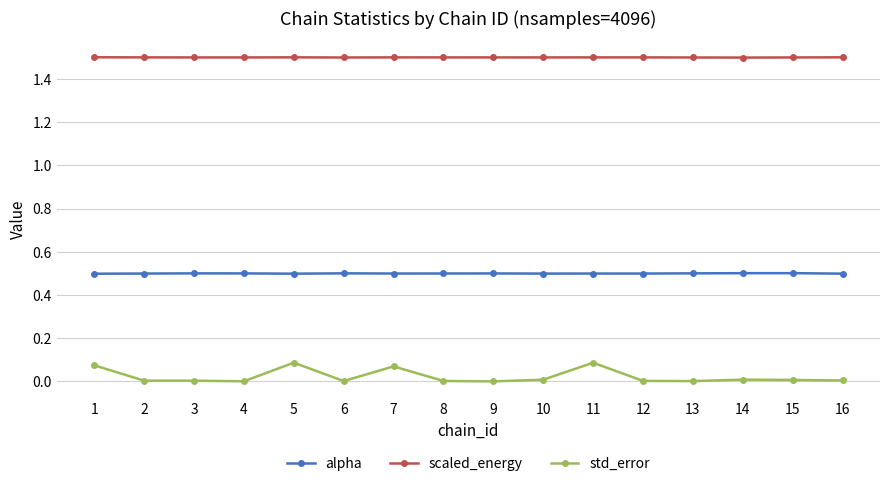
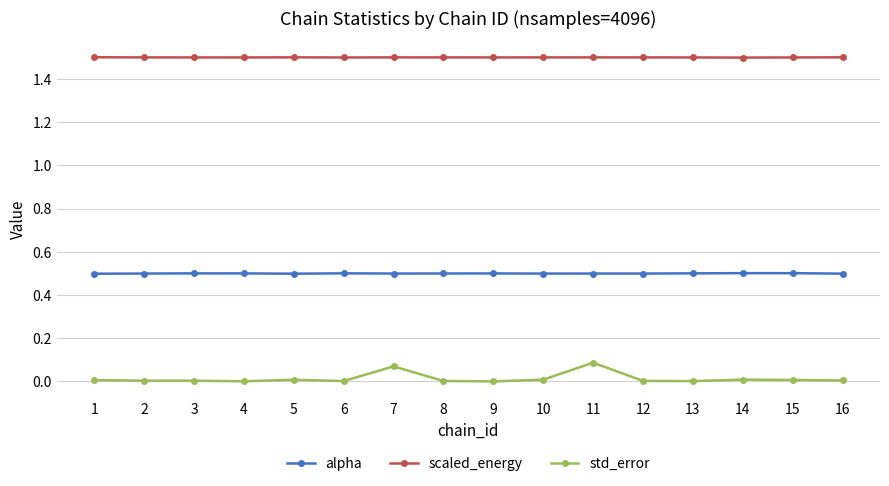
std_error, 1: 0.07 -> 0.01
std_error, 5: 0.09 -> 0.01
